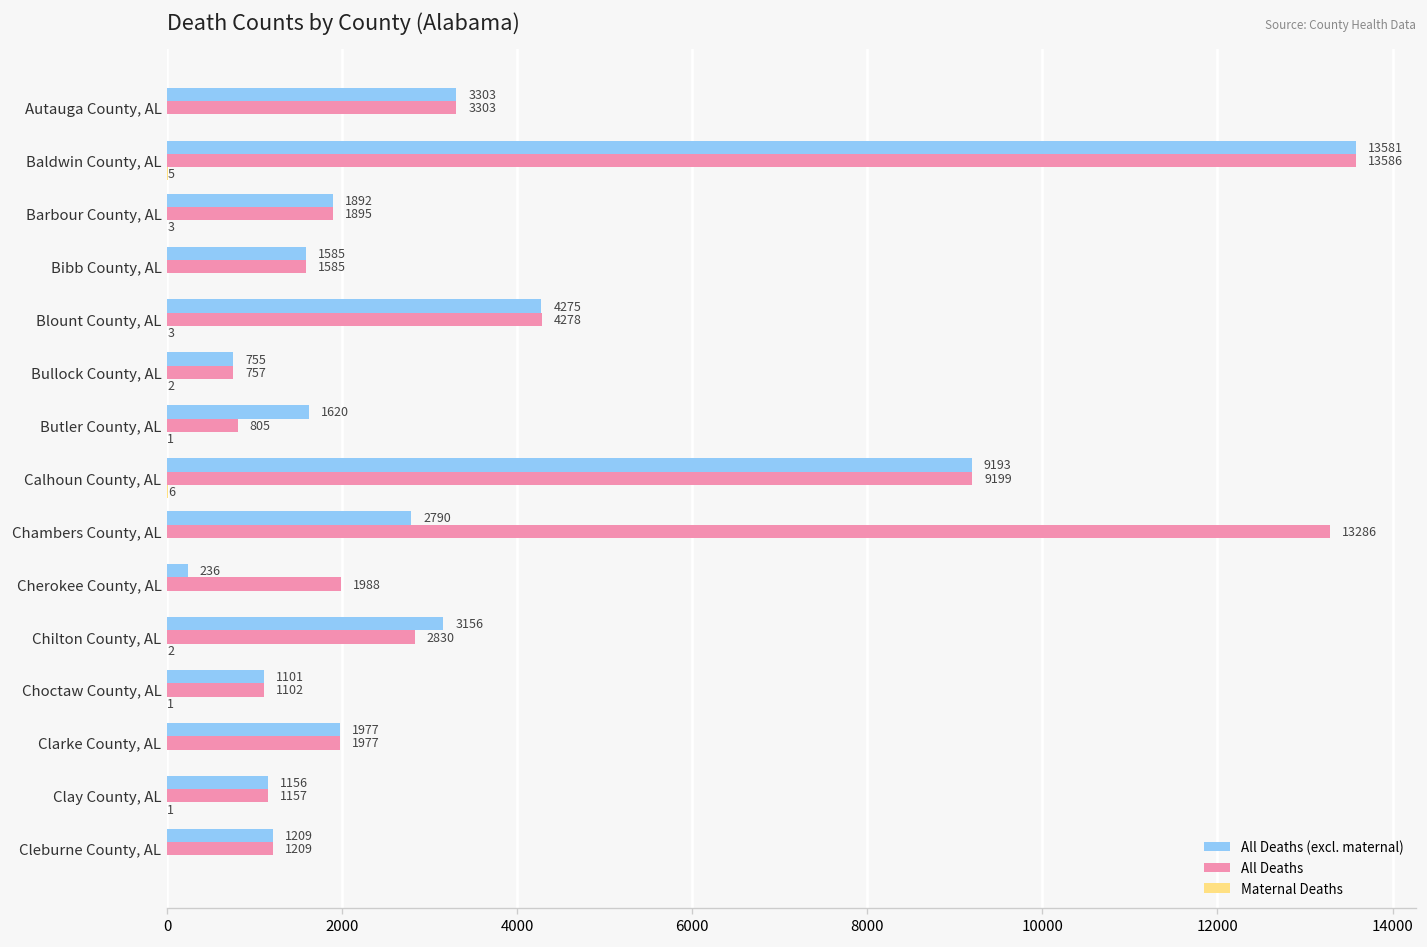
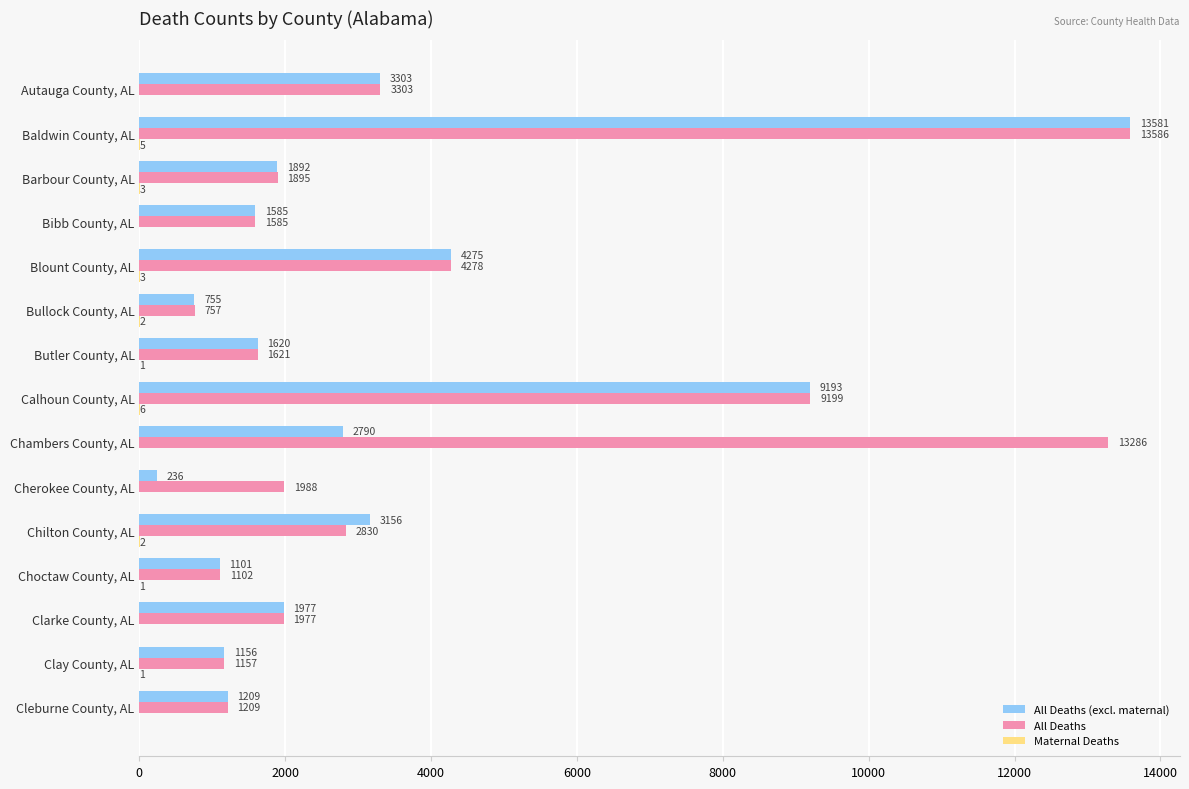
All Deaths, Butler County, AL: 805 -> 1621
